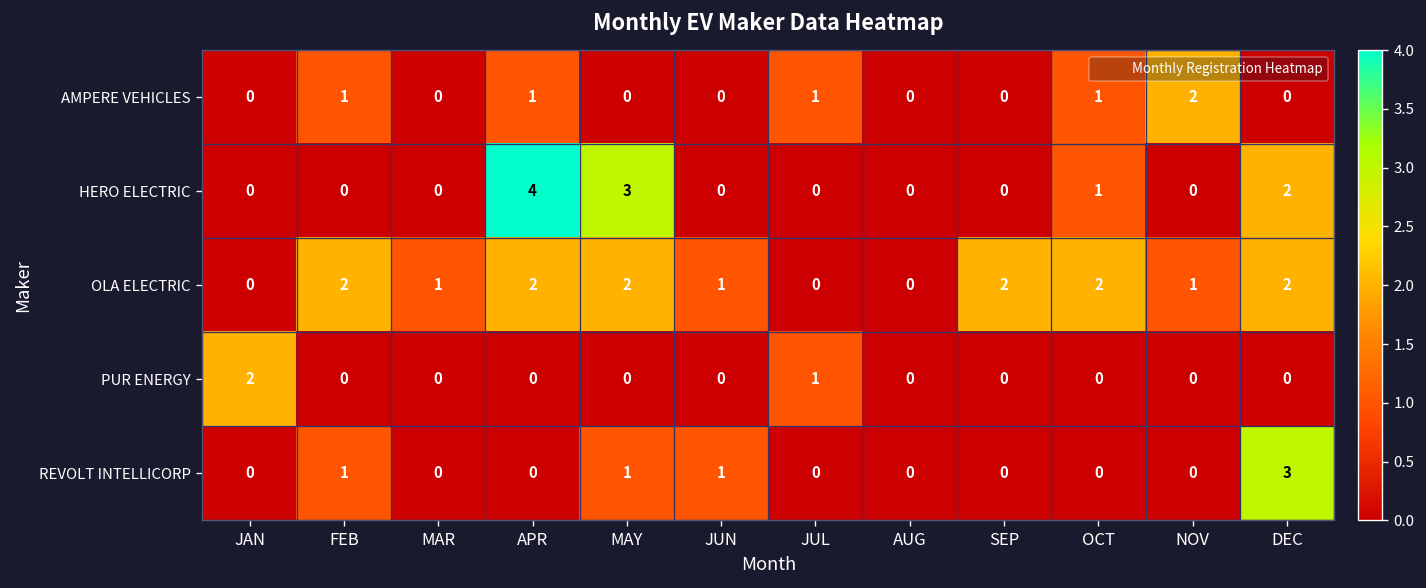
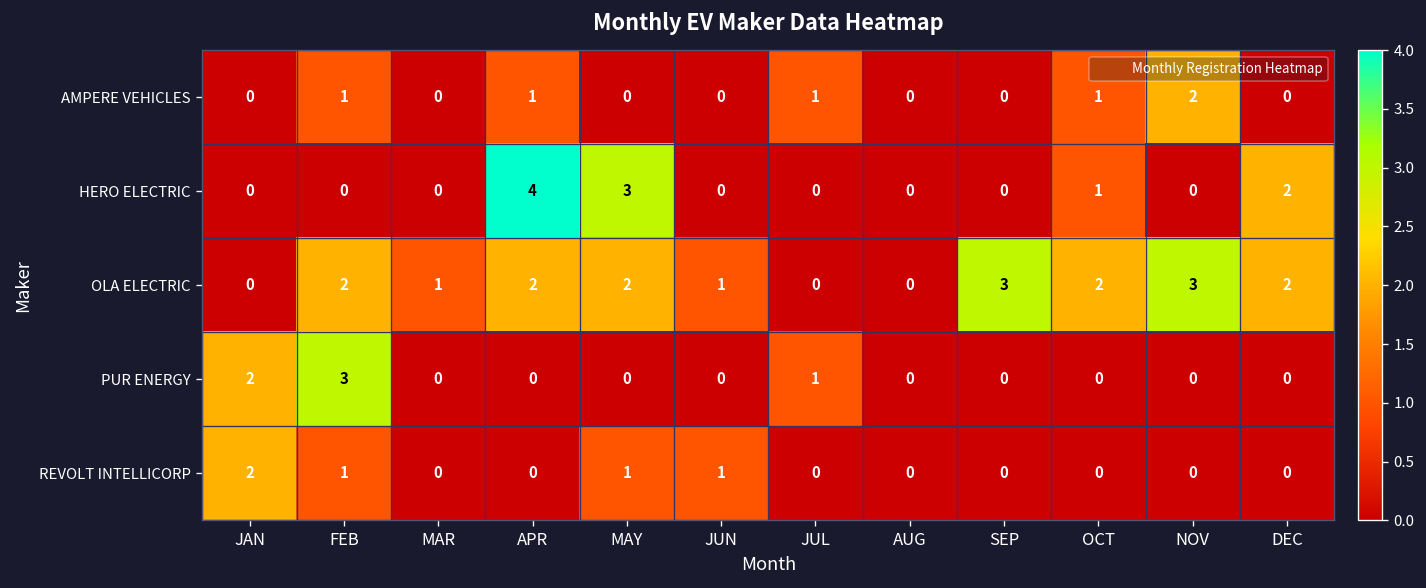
OLA ELECTRIC, SEP: 2 -> 3
OLA ELECTRIC, NOV: 1 -> 3
PUR ENERGY, FEB: 0 -> 3
REVOLT INTELLICORP, JAN: 0 -> 2
REVOLT INTELLICORP, DEC: 3 -> 0
